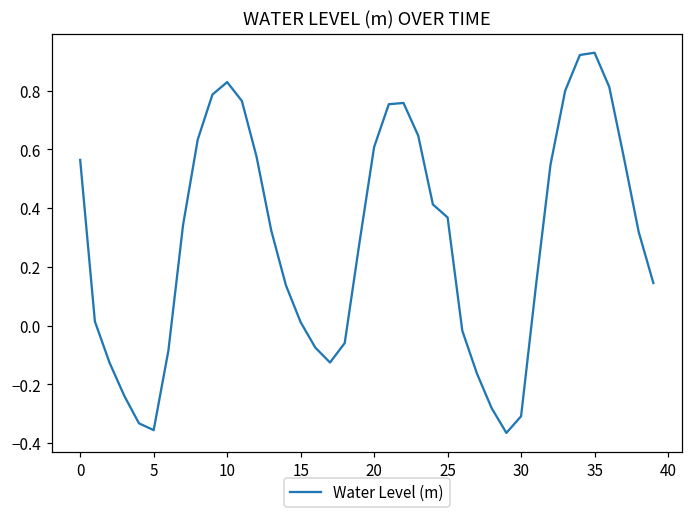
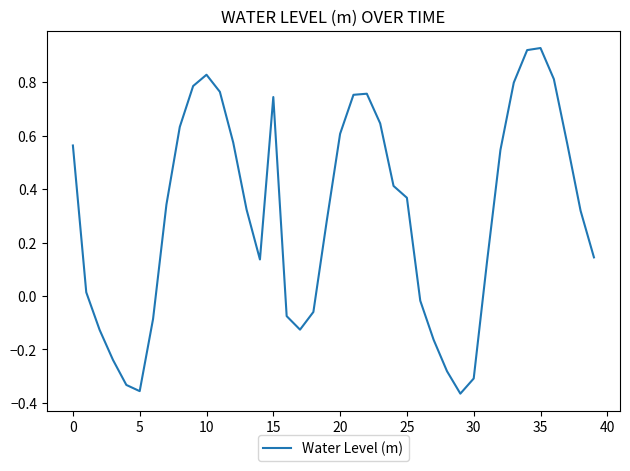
15: 0.01 -> 0.75
